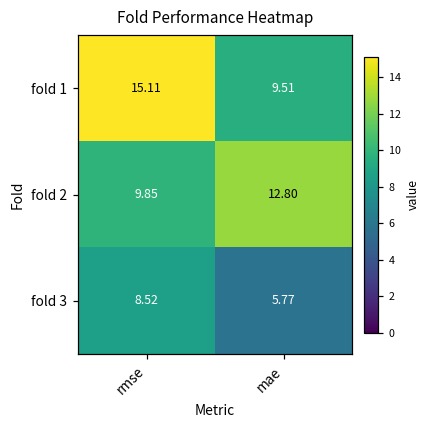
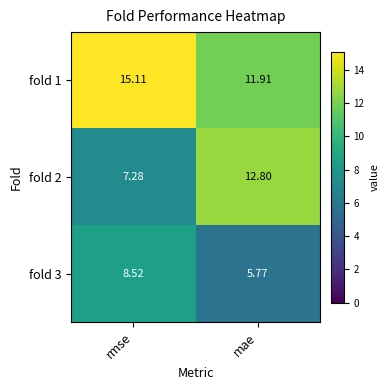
fold 1, mae: 9.51 -> 11.91
fold 2, rmse: 9.85 -> 7.28
